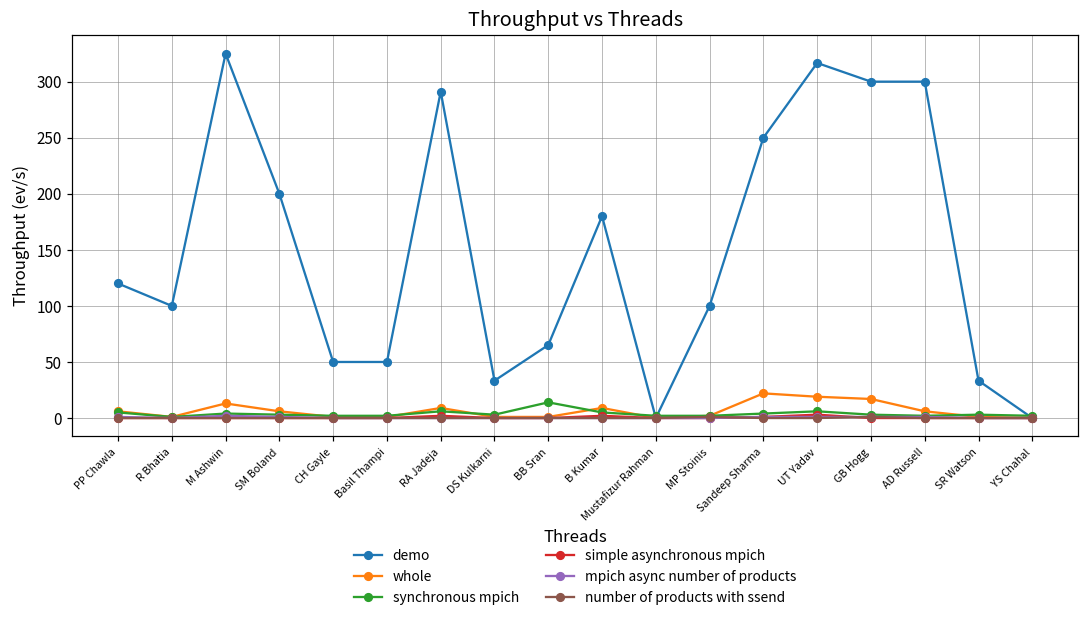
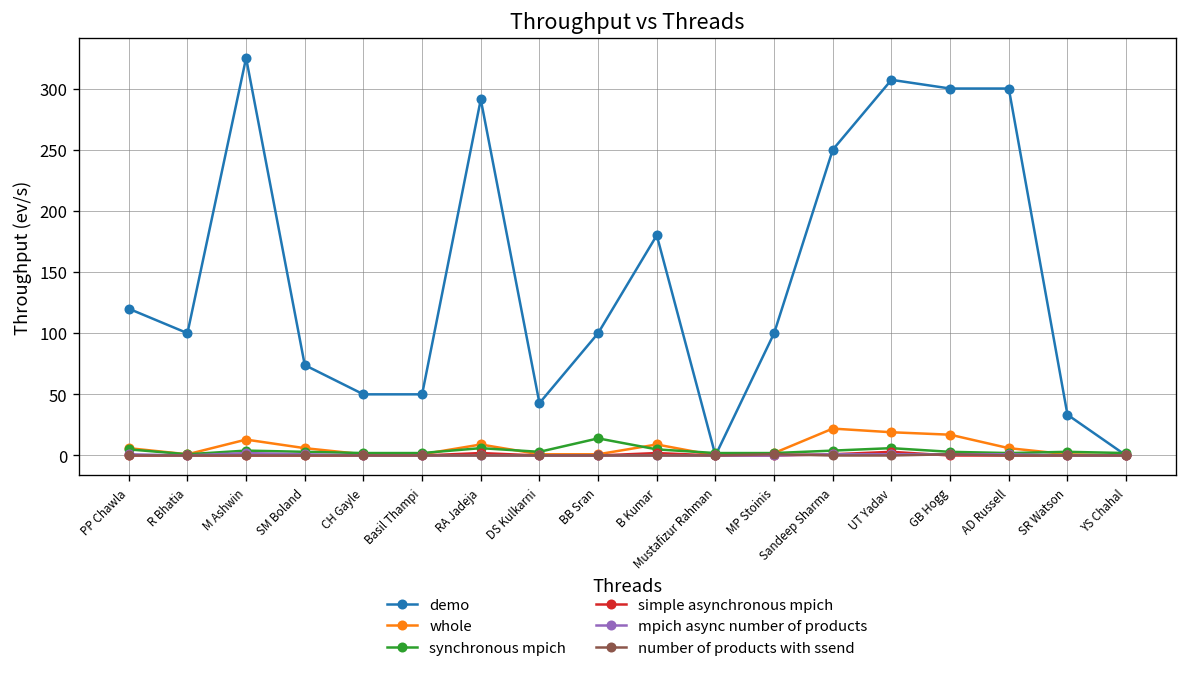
demo, SM Boland: 200 -> 74
demo, DS Kulkarni: 33 -> 43
demo, BB Sran: 65 -> 100
demo, UT Yadav: 317 -> 307
